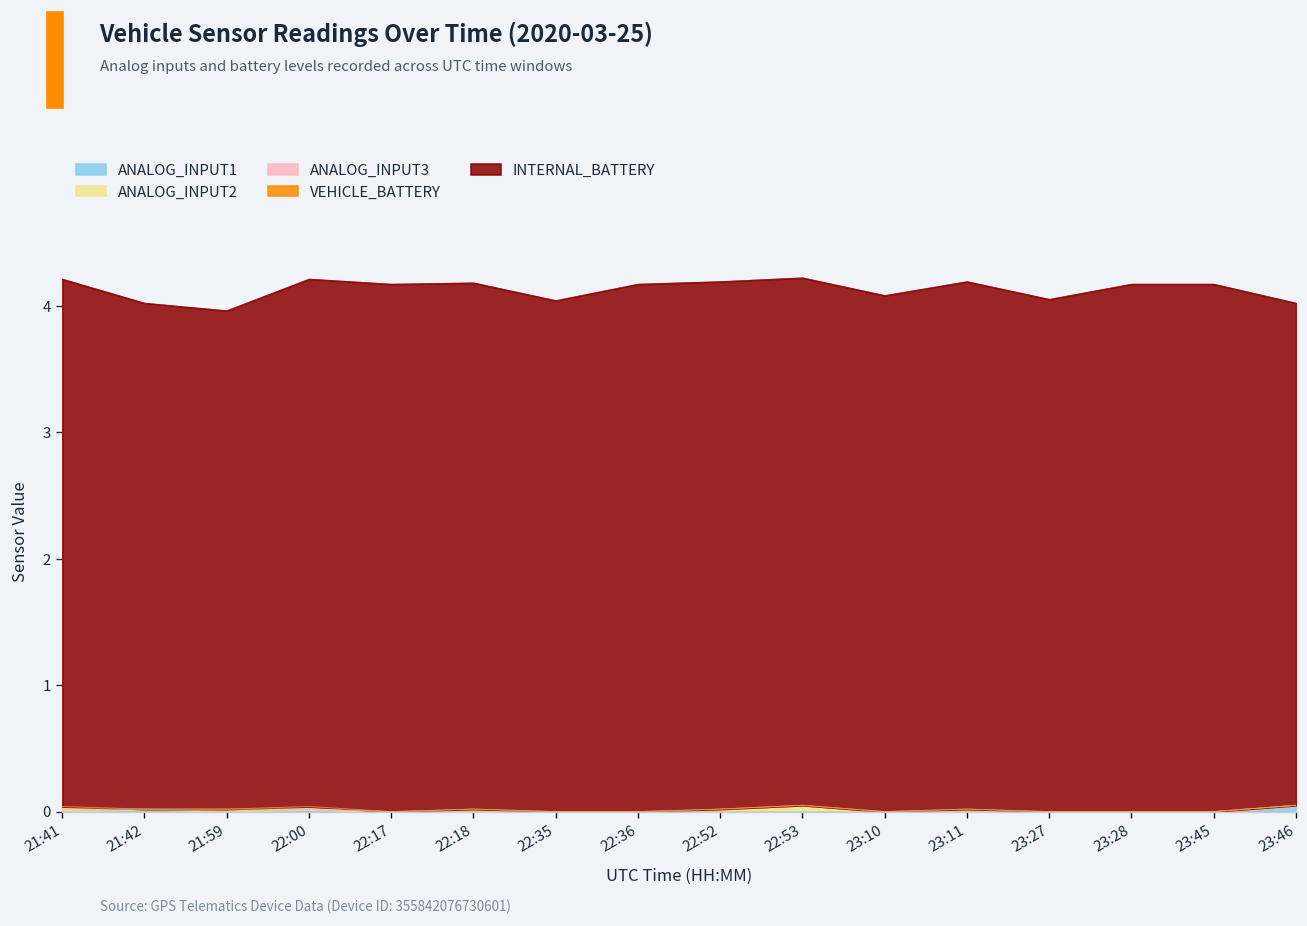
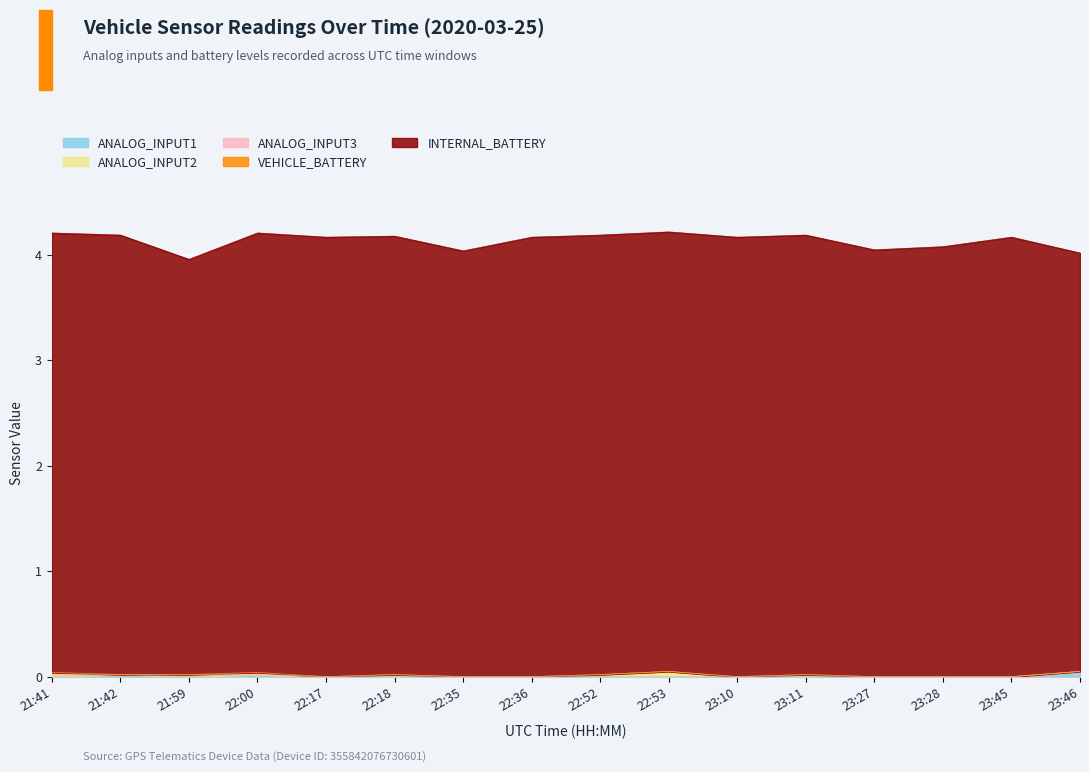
INTERNAL_BATTERY, 21:42: 4.00 -> 4.17
INTERNAL_BATTERY, 23:10: 4.08 -> 4.17
INTERNAL_BATTERY, 23:28: 4.17 -> 4.08
